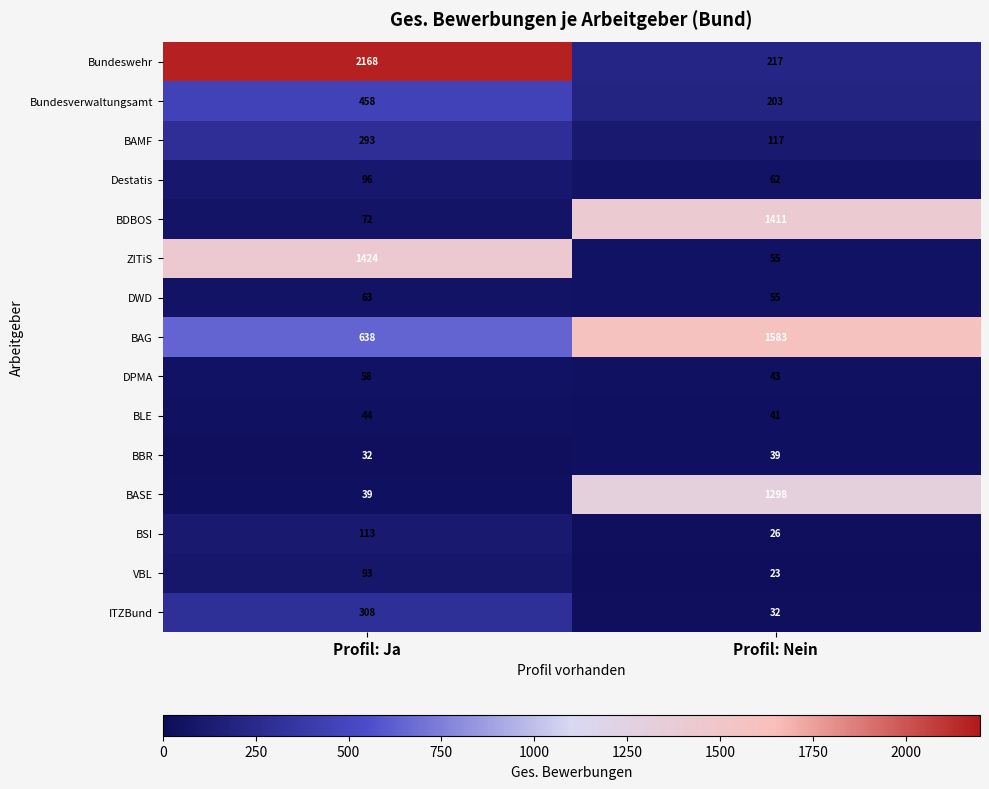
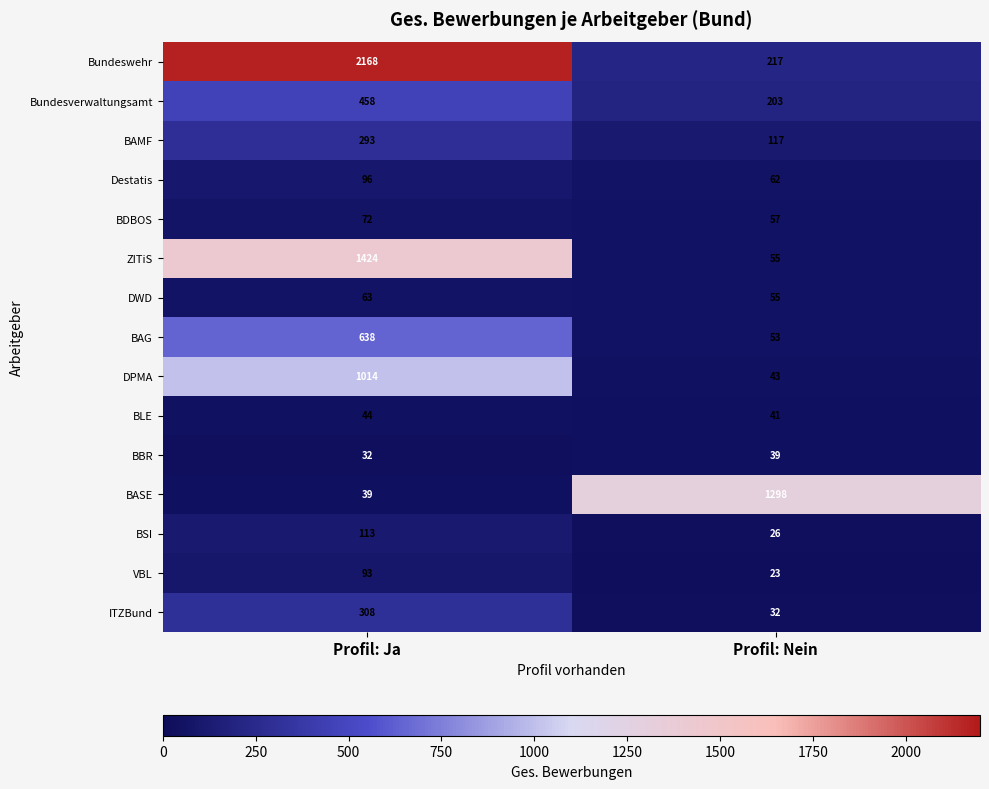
BDBOS, Profil: Nein: 1411 -> 57
BAG, Profil: Nein: 1583 -> 53
DPMA, Profil: Ja: 58 -> 1014
